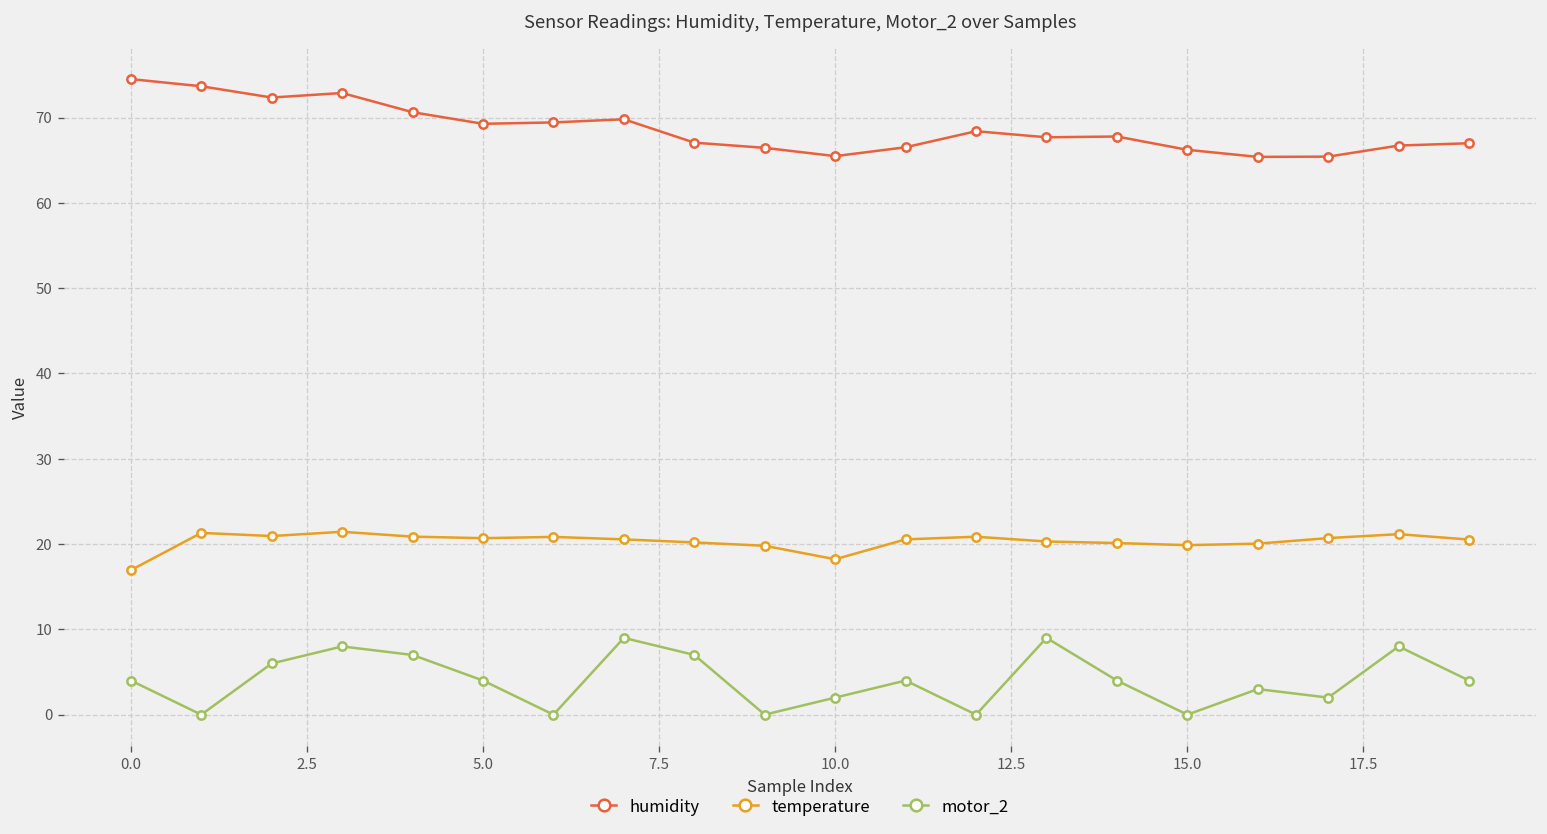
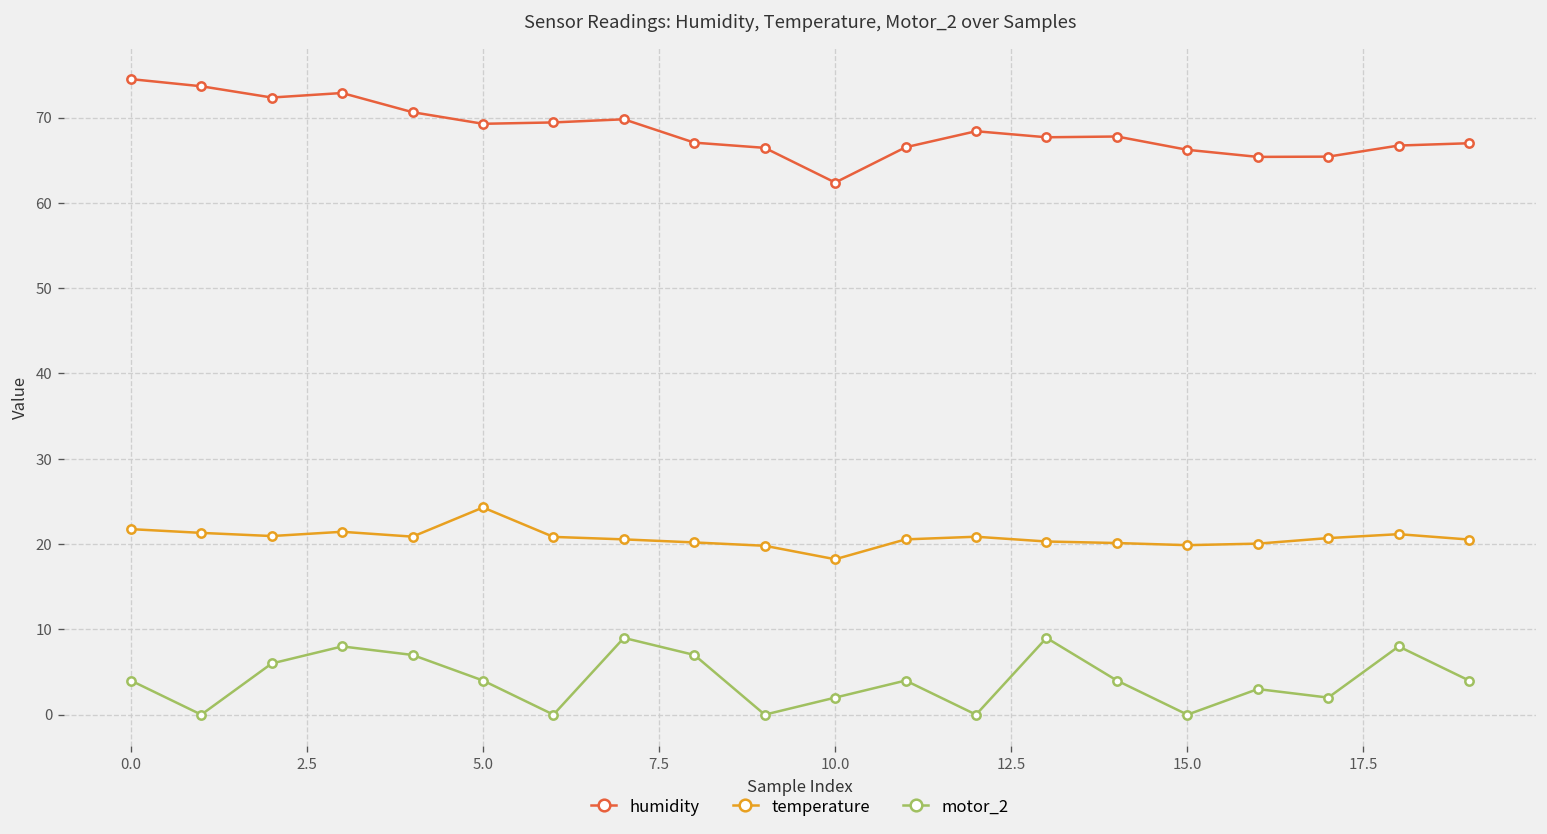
temperature, 0.0: 17 -> 22
temperature, 5.0: 21 -> 24
humidity, 10.0: 65 -> 62
